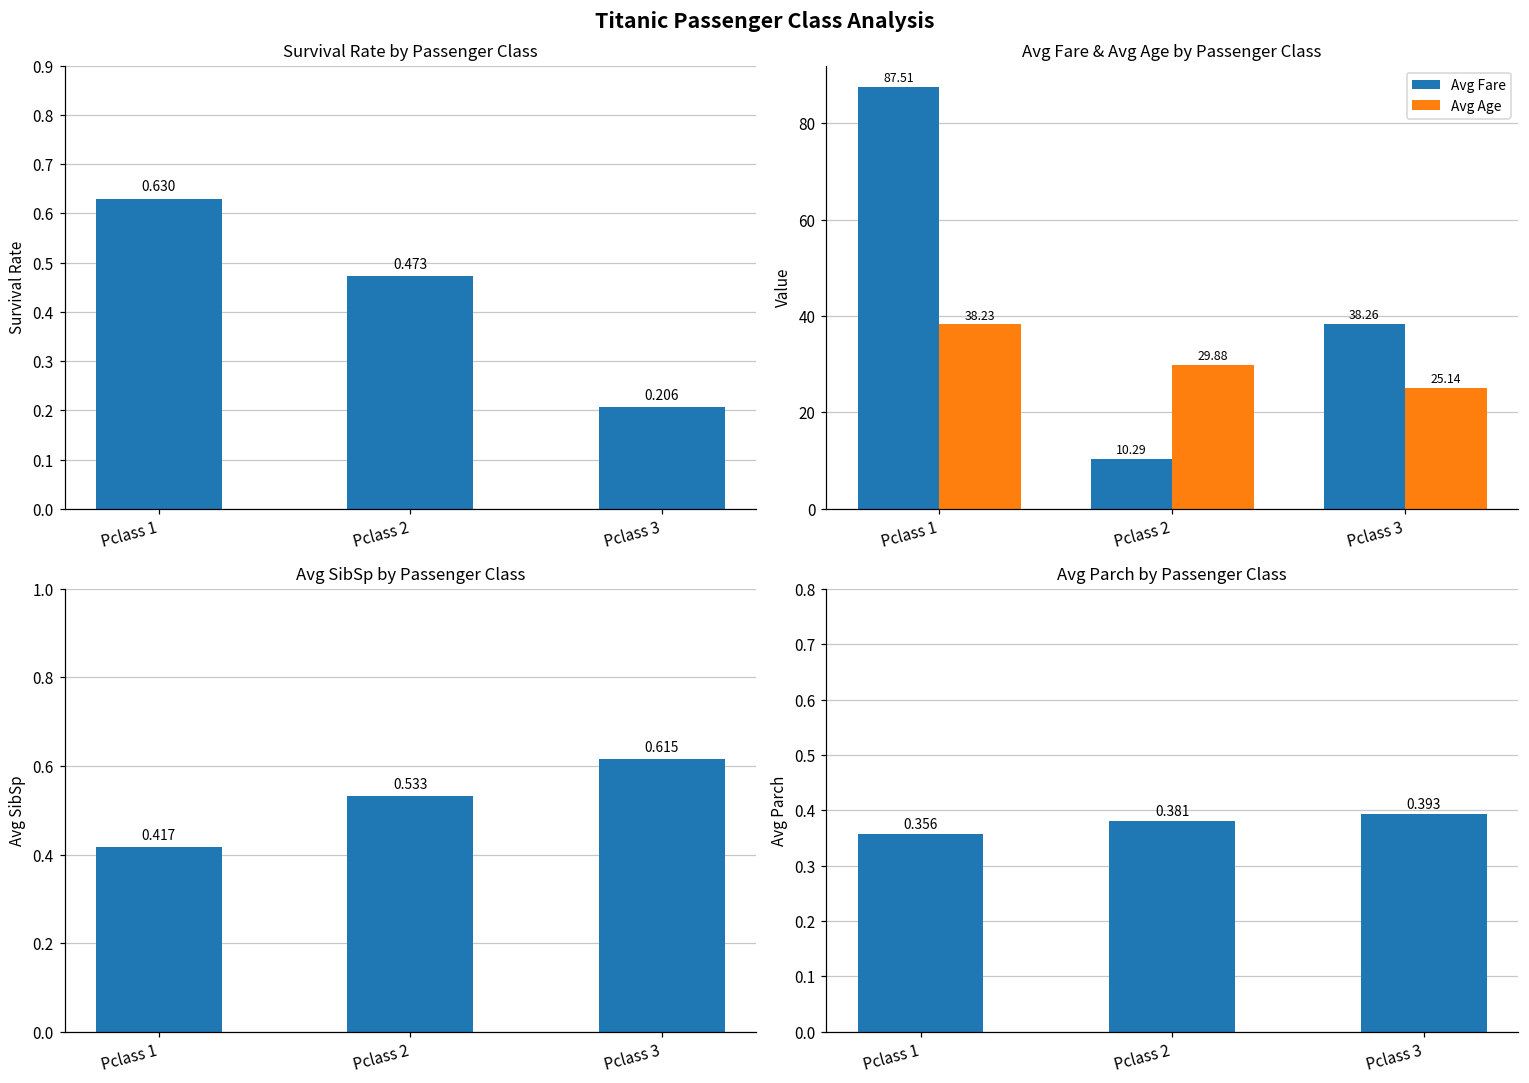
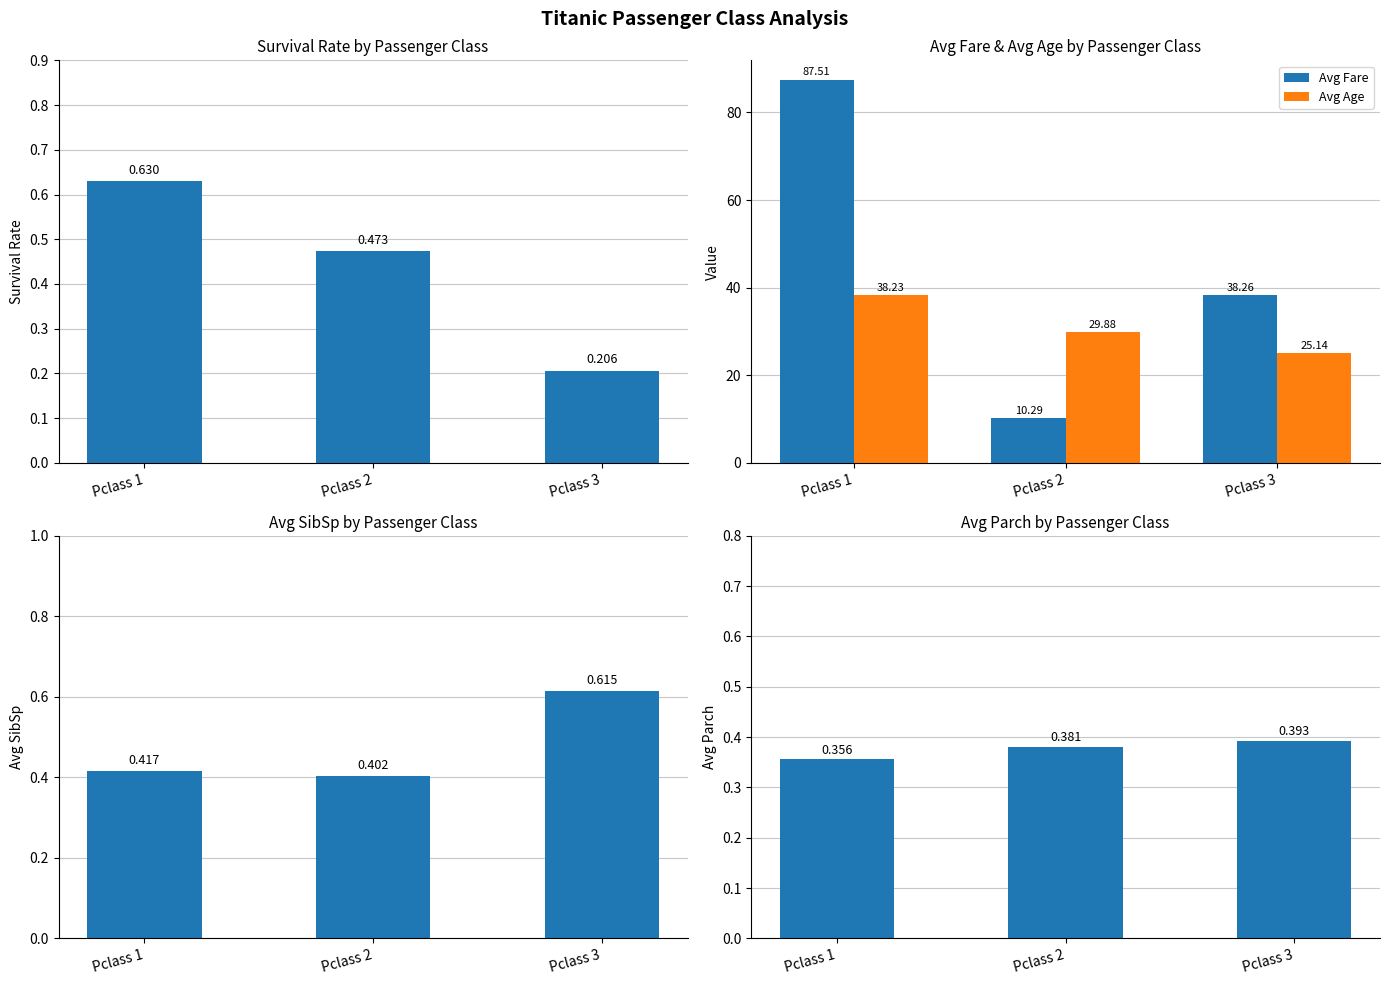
Avg SibSp by Passenger Class, Pclass 2: 0.533 -> 0.402
